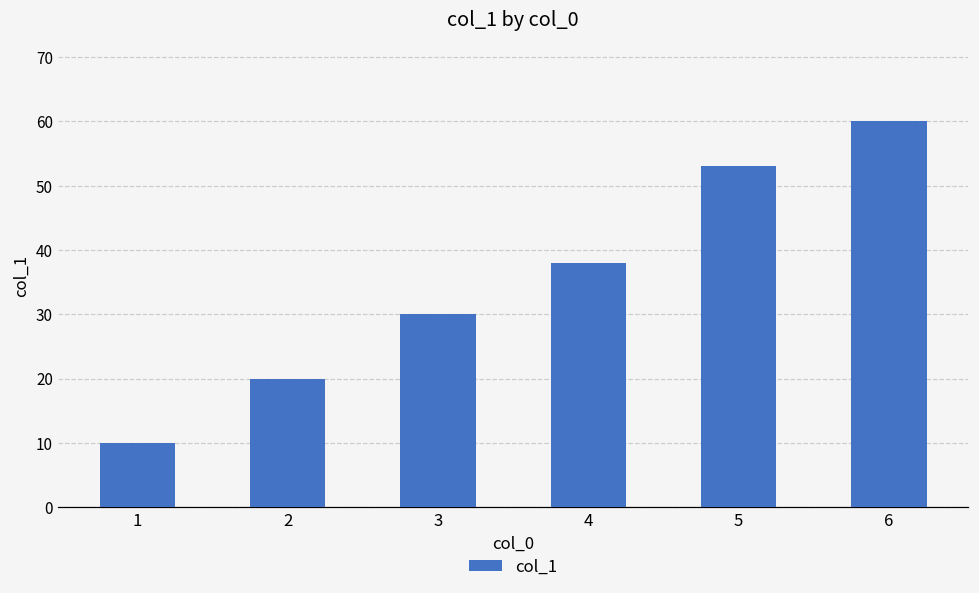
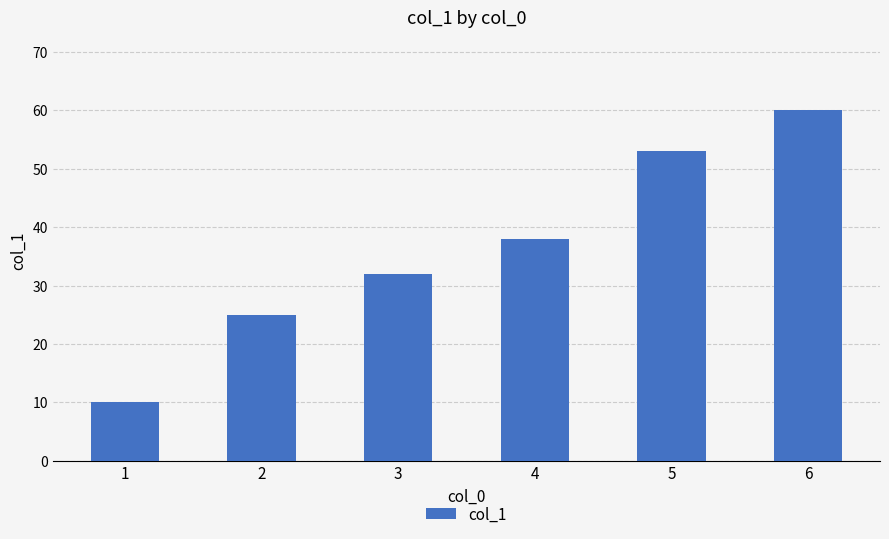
2: 20 -> 25
3: 30 -> 32
